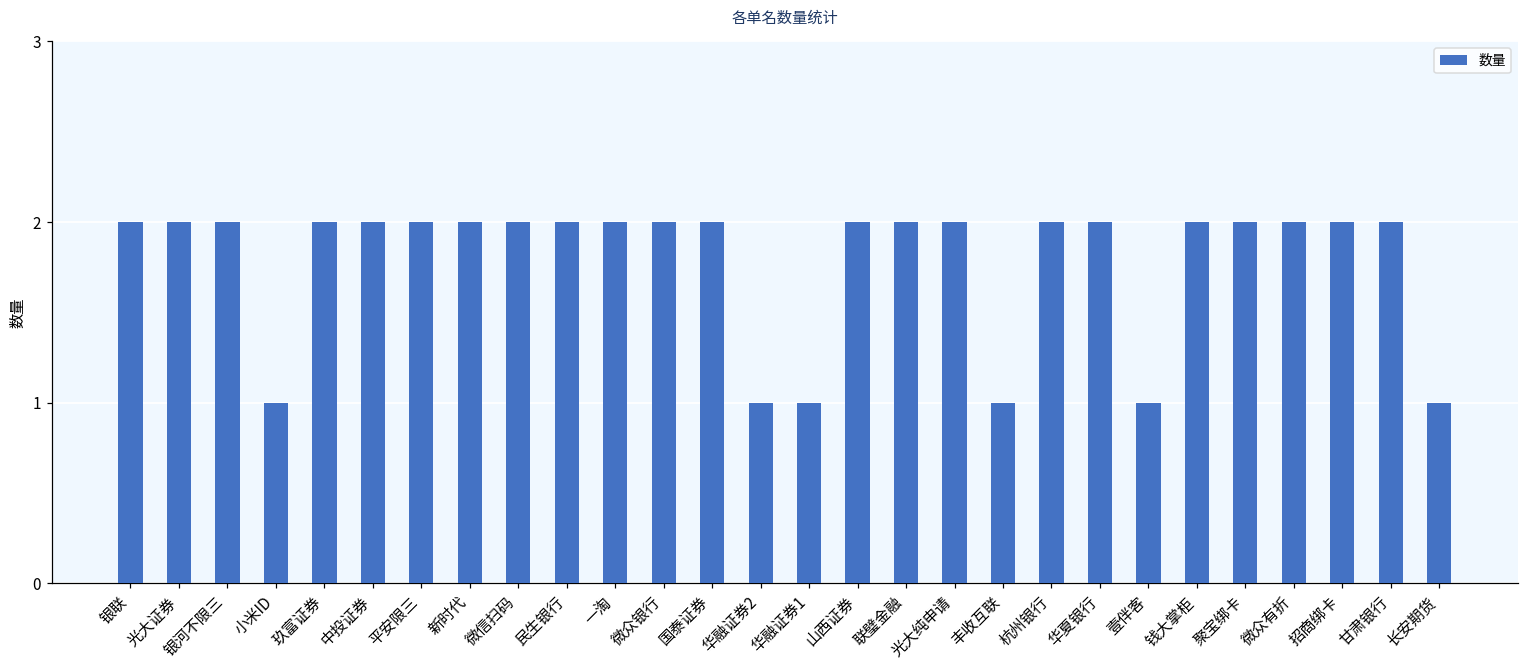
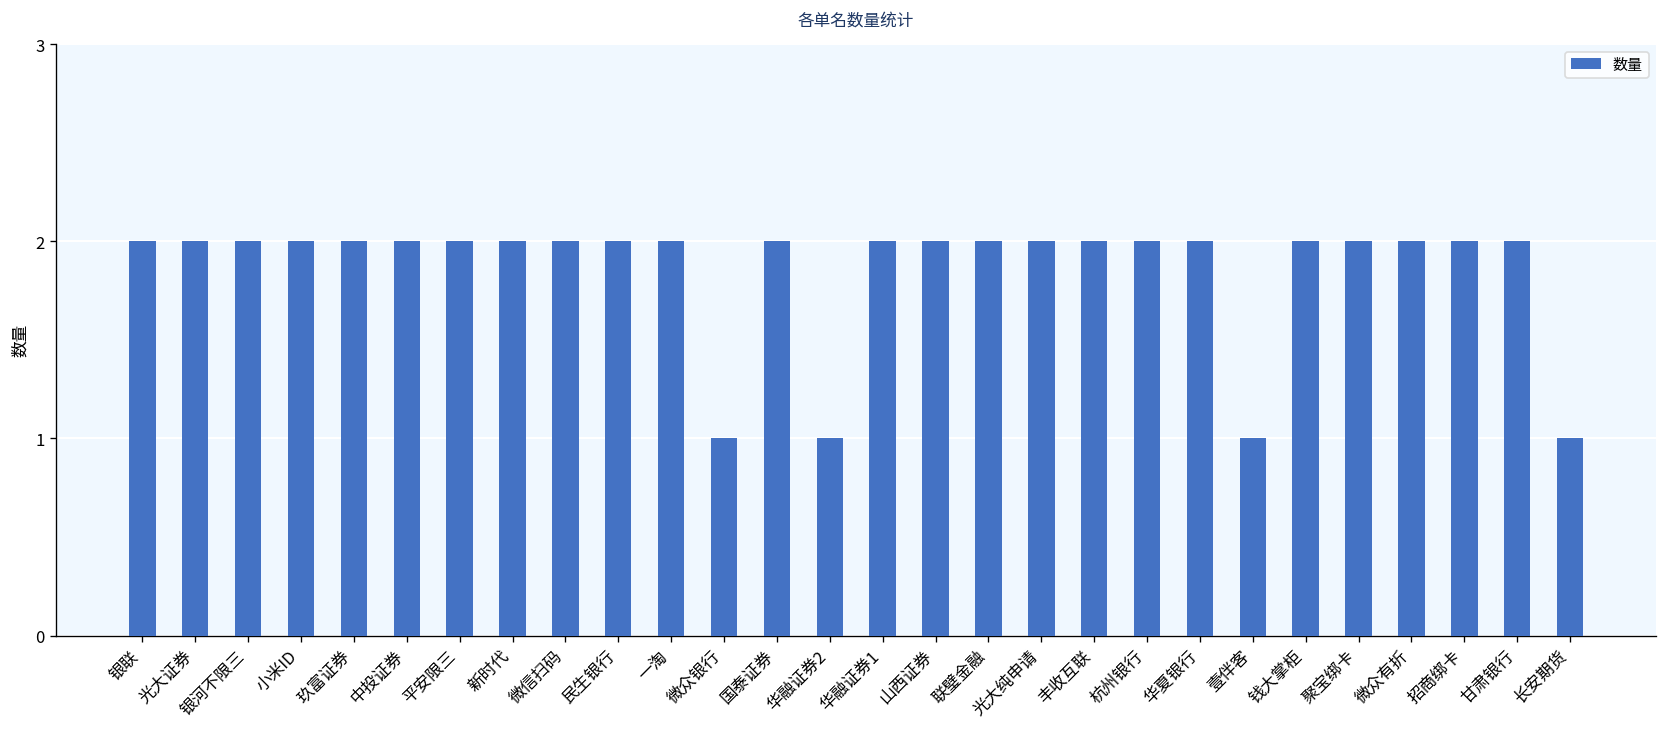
小米ID: 1 -> 2
微众银行: 2 -> 1
华融证券1: 1 -> 2
丰收互联: 1 -> 2
